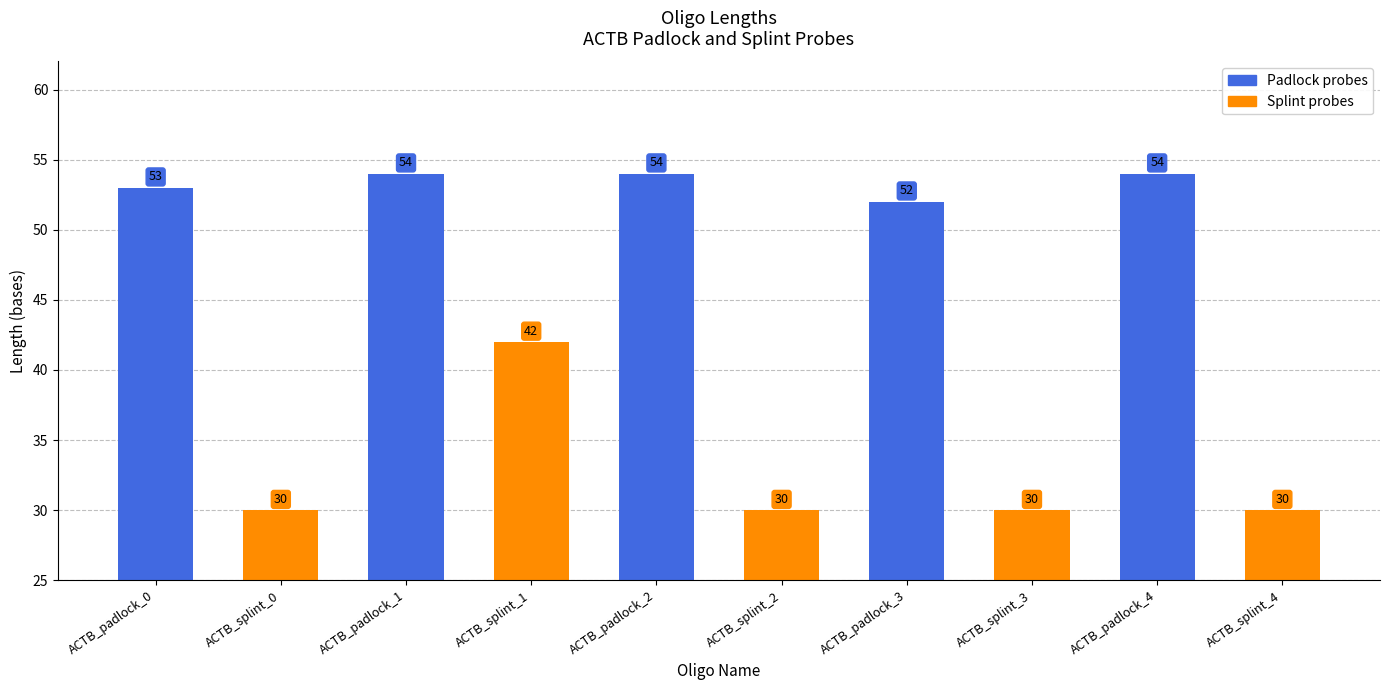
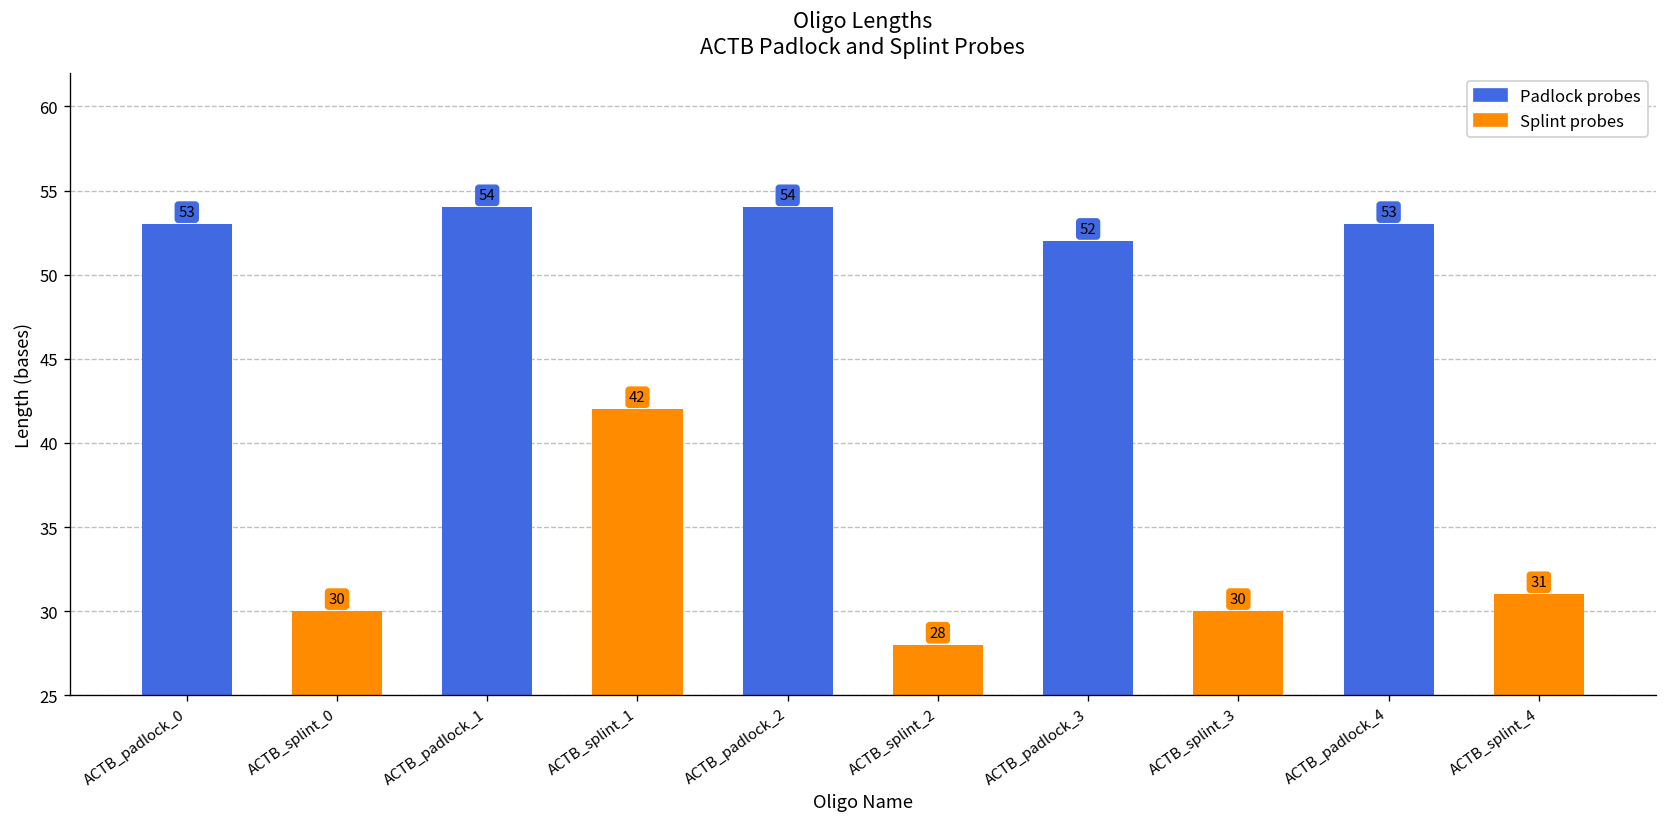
ACTB_splint_2: 30 -> 28
ACTB_padlock_4: 54 -> 53
ACTB_splint_4: 30 -> 31
